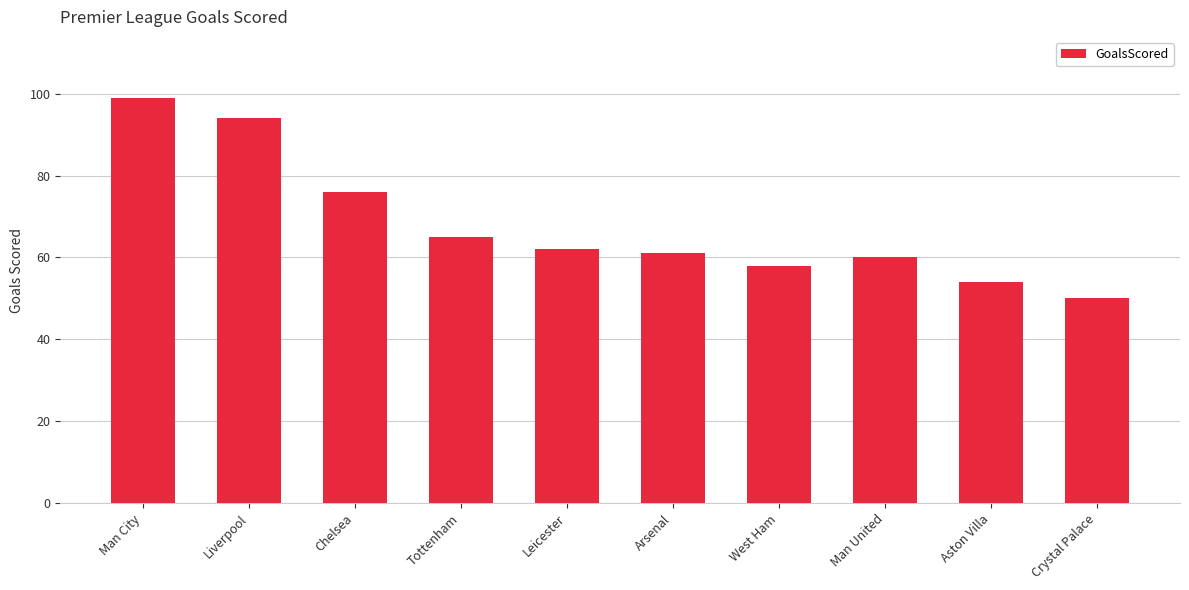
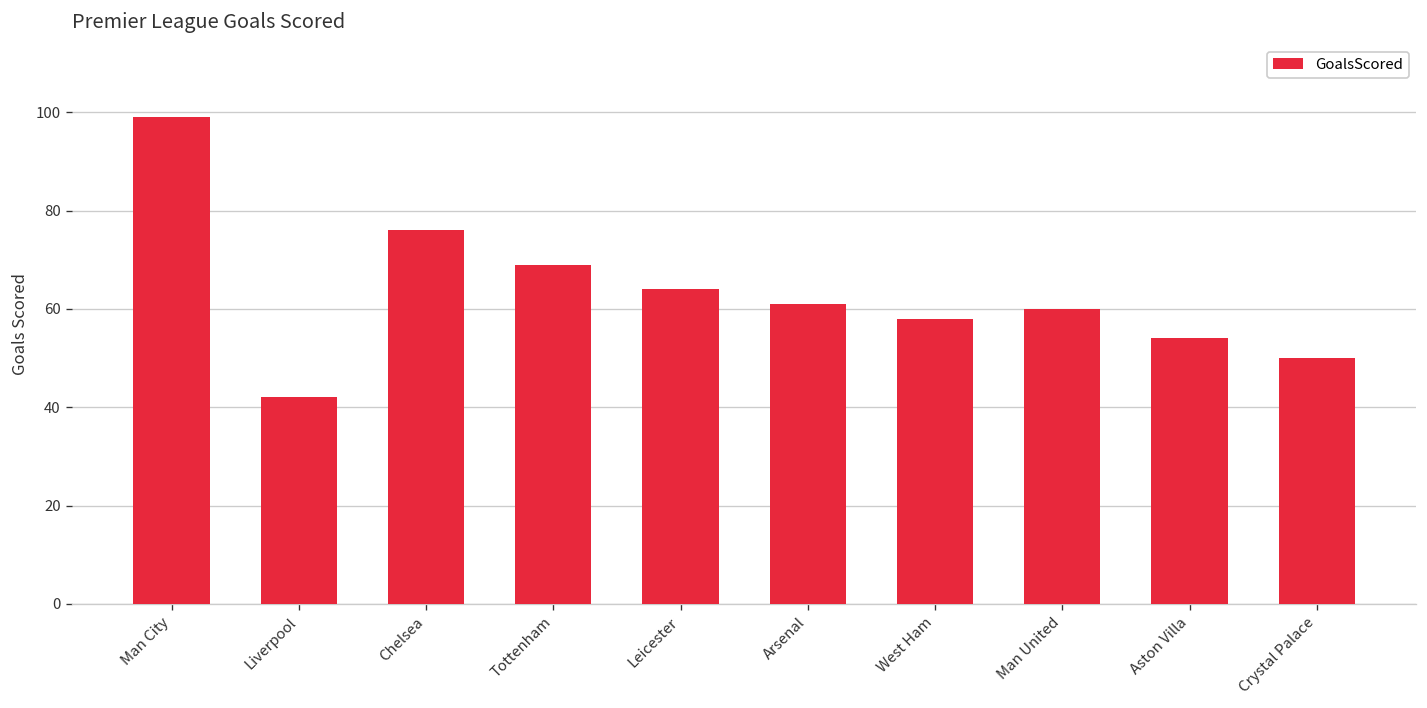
Liverpool: 94 -> 42
Tottenham: 65 -> 69
Leicester: 62 -> 64
